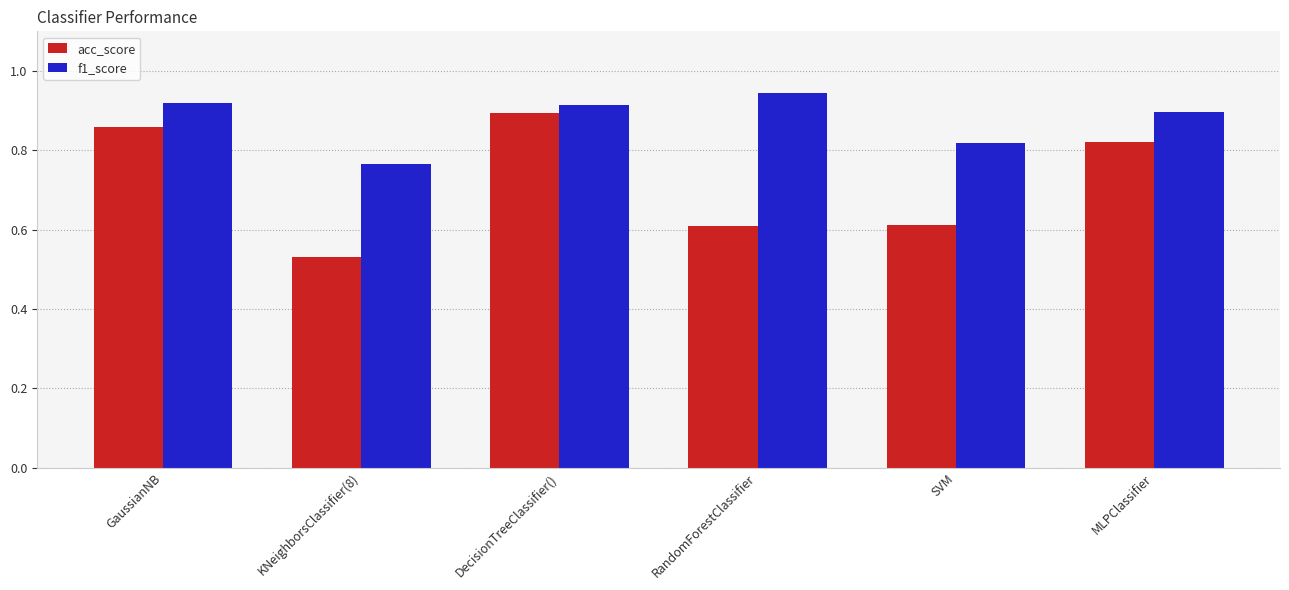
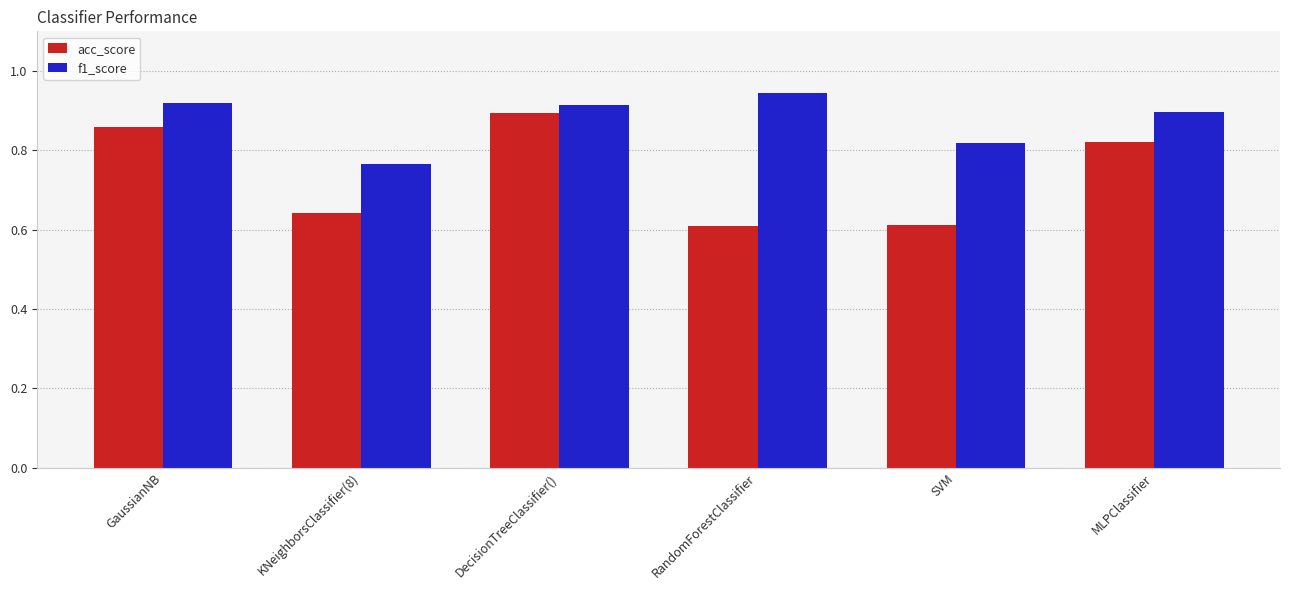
acc_score, KNeighborsClassifier(8): 0.53 -> 0.64
